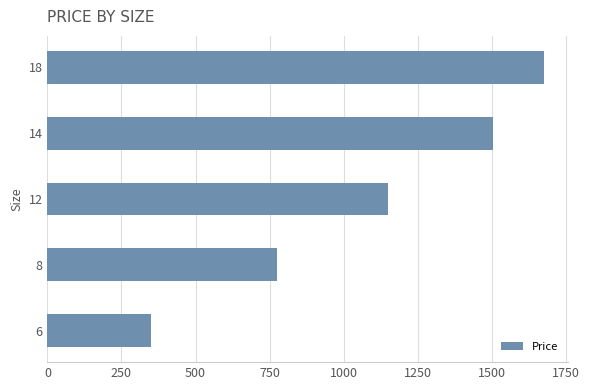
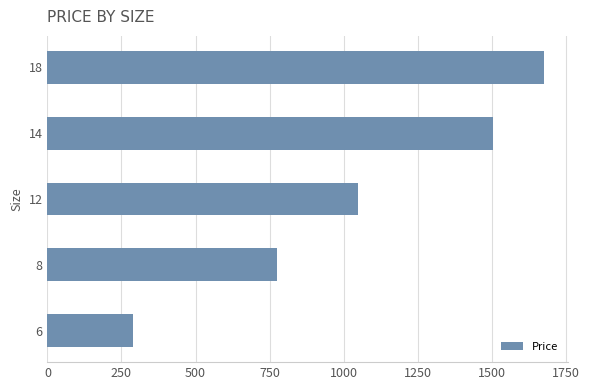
12: 1150 -> 1050
6: 350 -> 290
